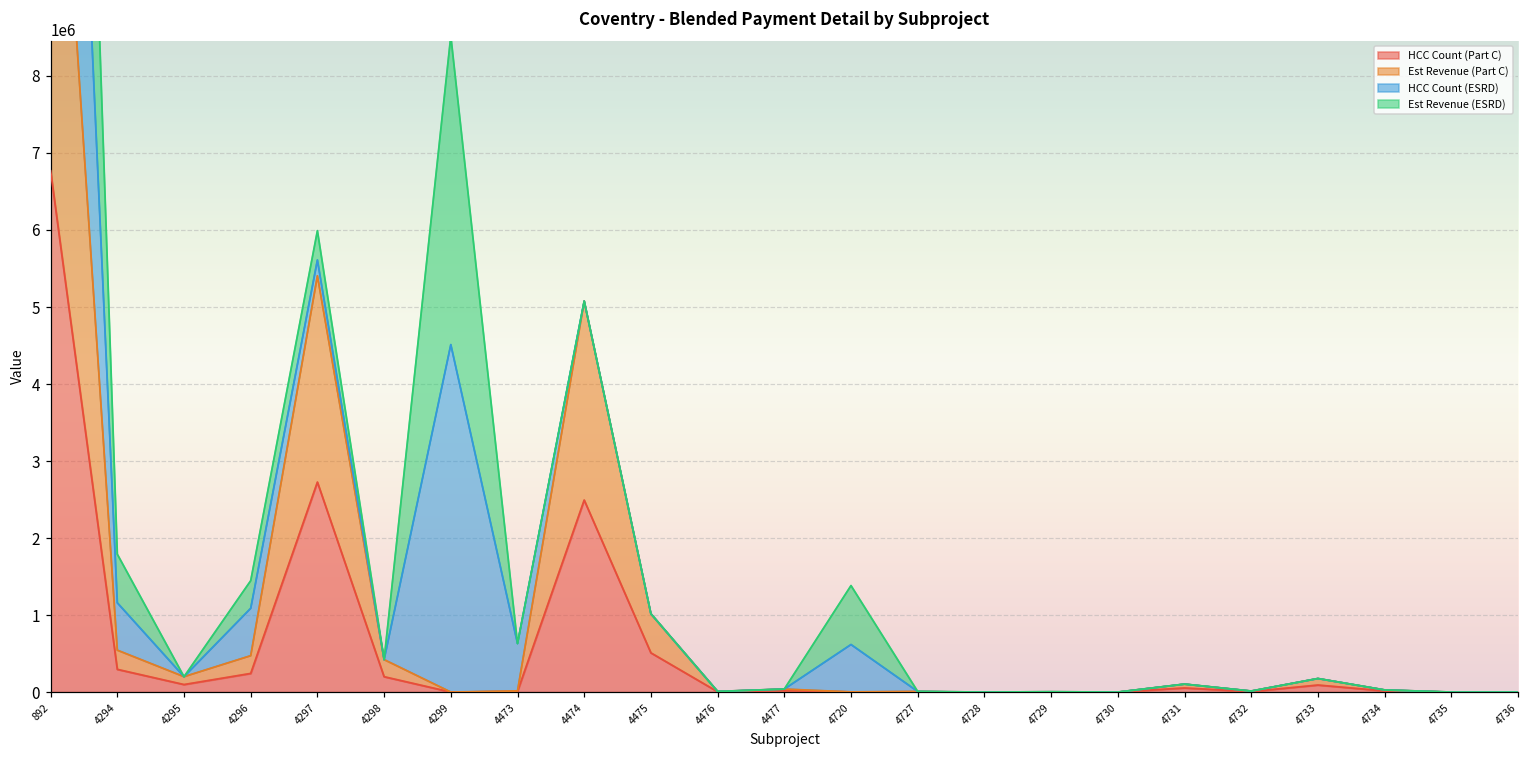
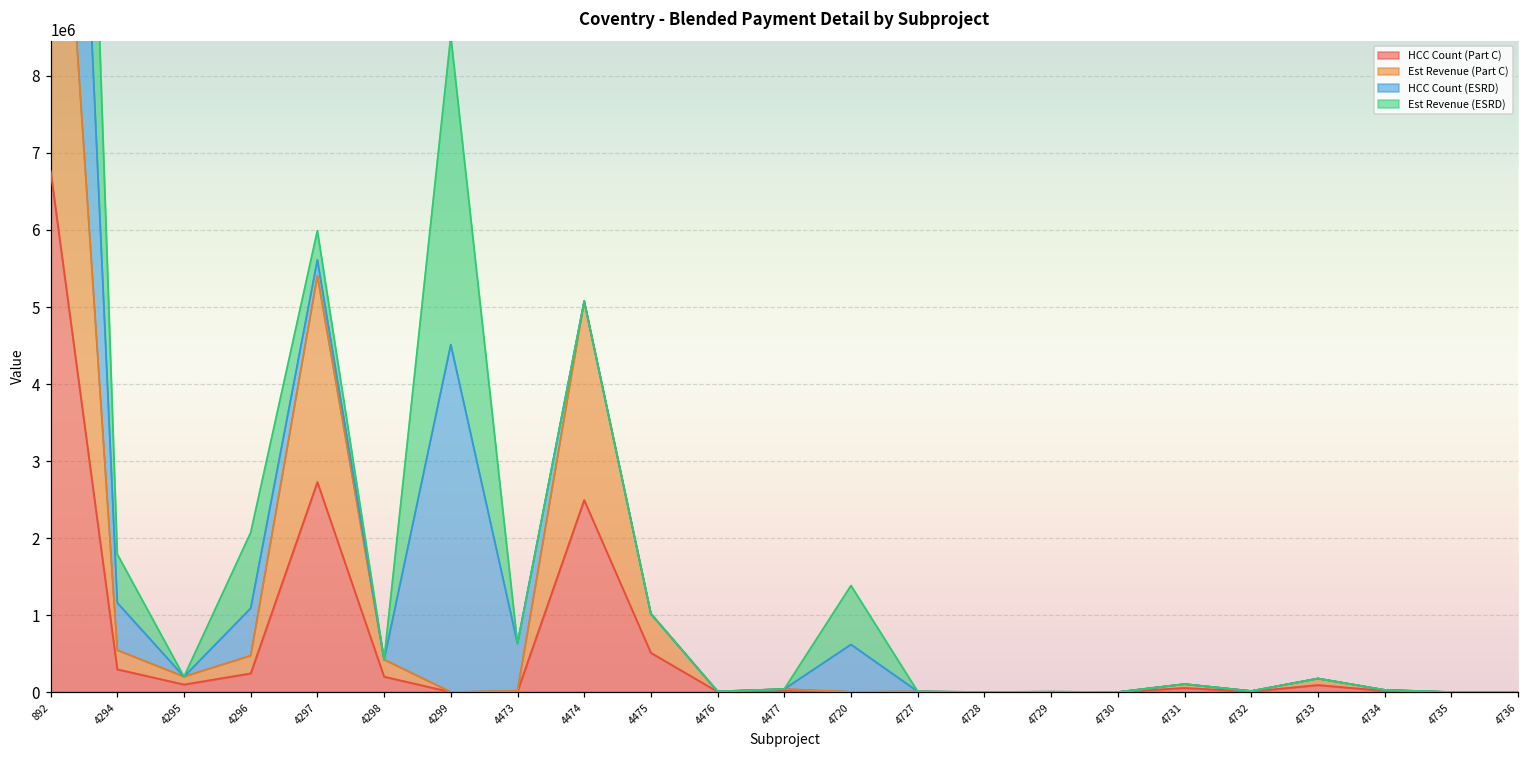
Est Revenue (ESRD), 4296: 400000 -> 1000000
